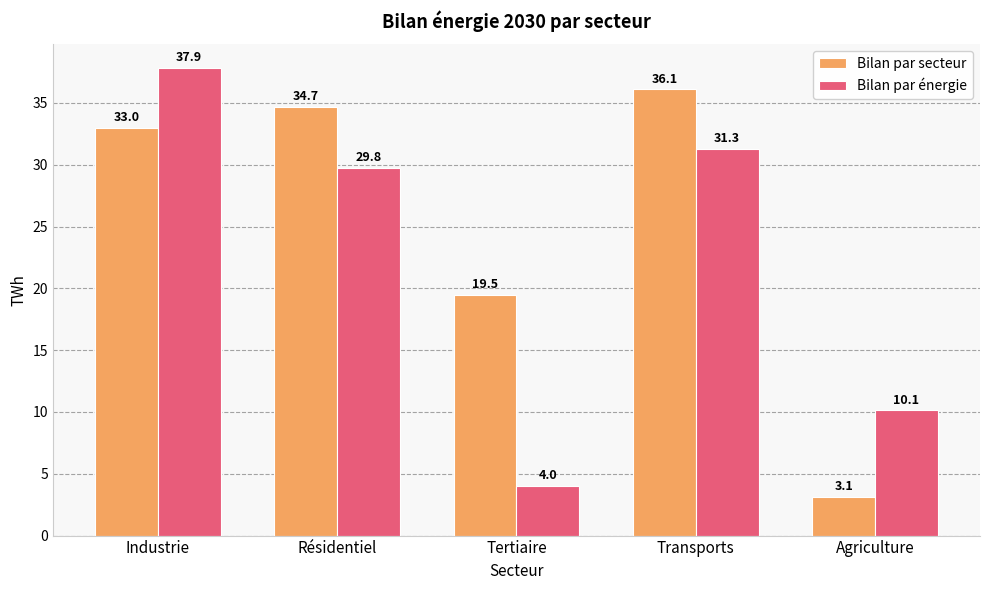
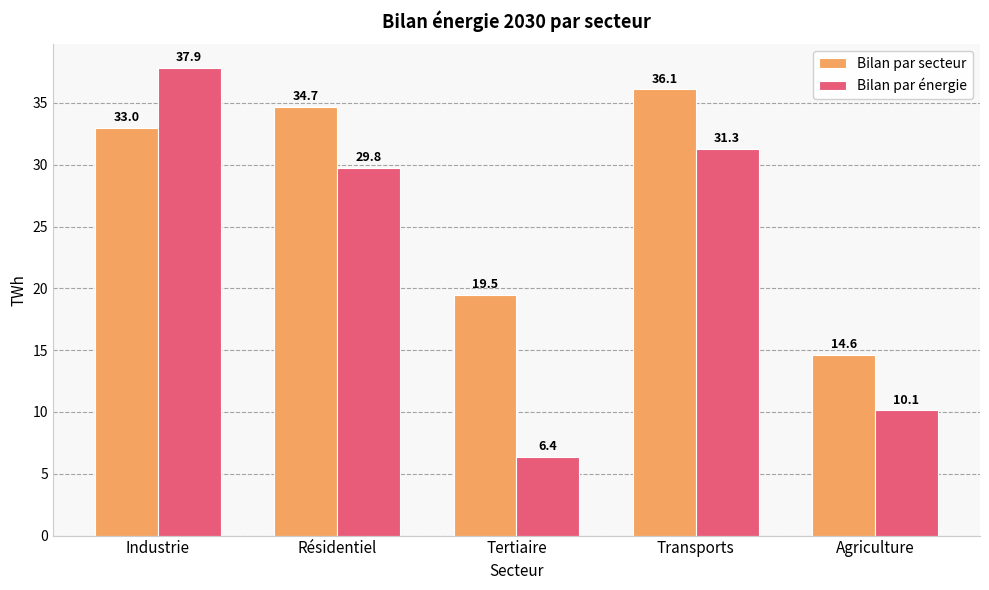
Bilan par énergie, Tertiaire: 4.0 -> 6.4
Bilan par secteur, Agriculture: 3.1 -> 14.6
